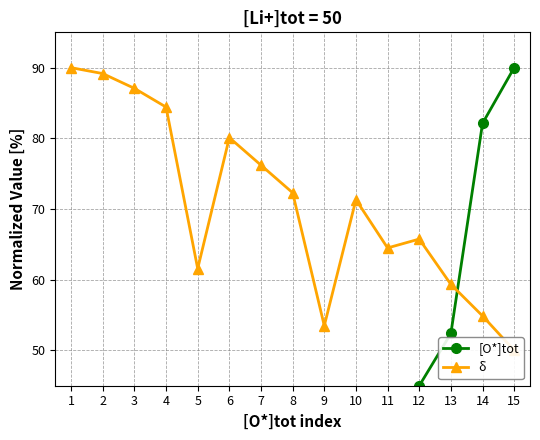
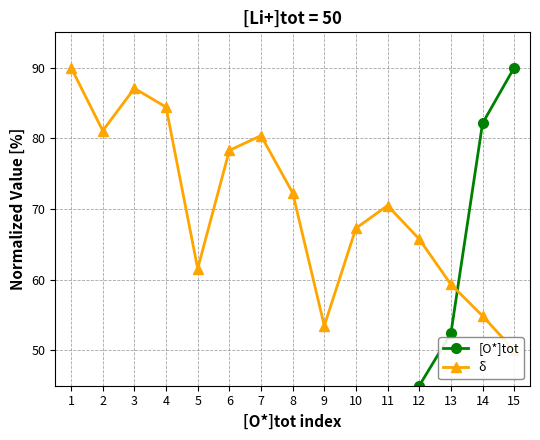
δ, 2: 89 -> 81
δ, 6: 80 -> 78
δ, 7: 76 -> 80
δ, 10: 71 -> 67
δ, 11: 64 -> 70
